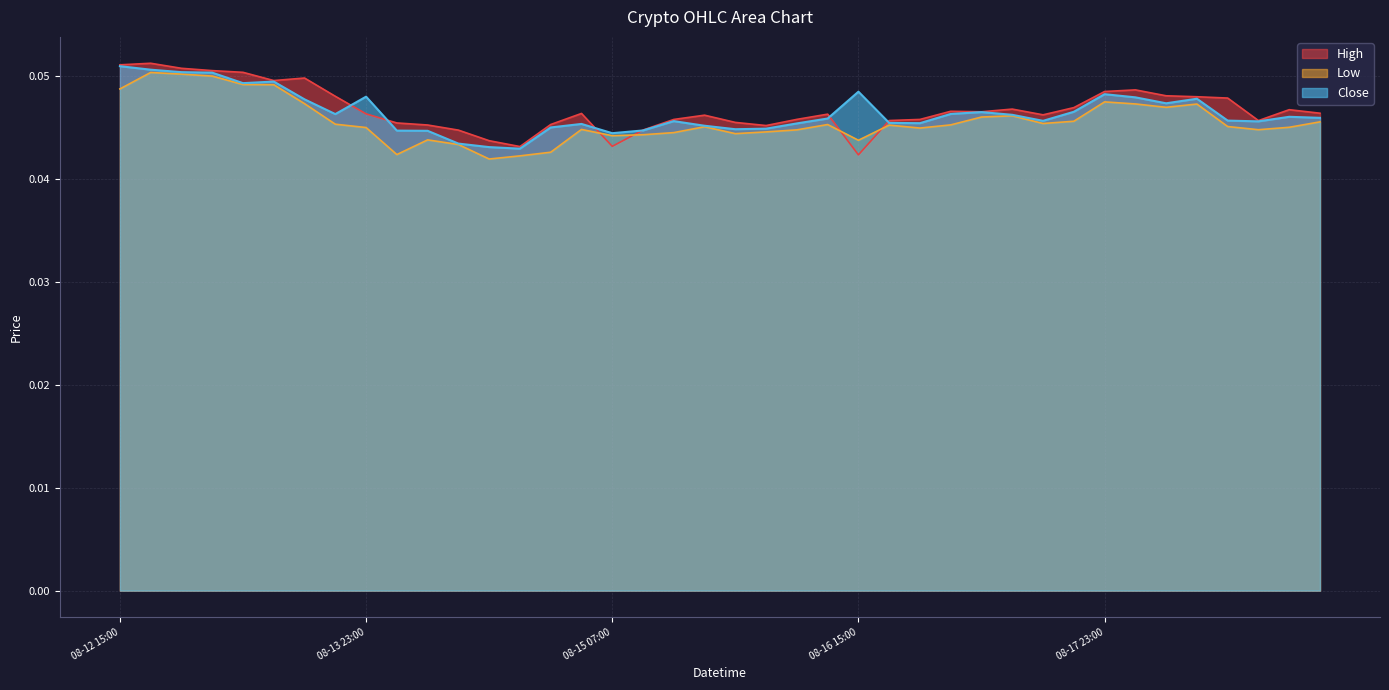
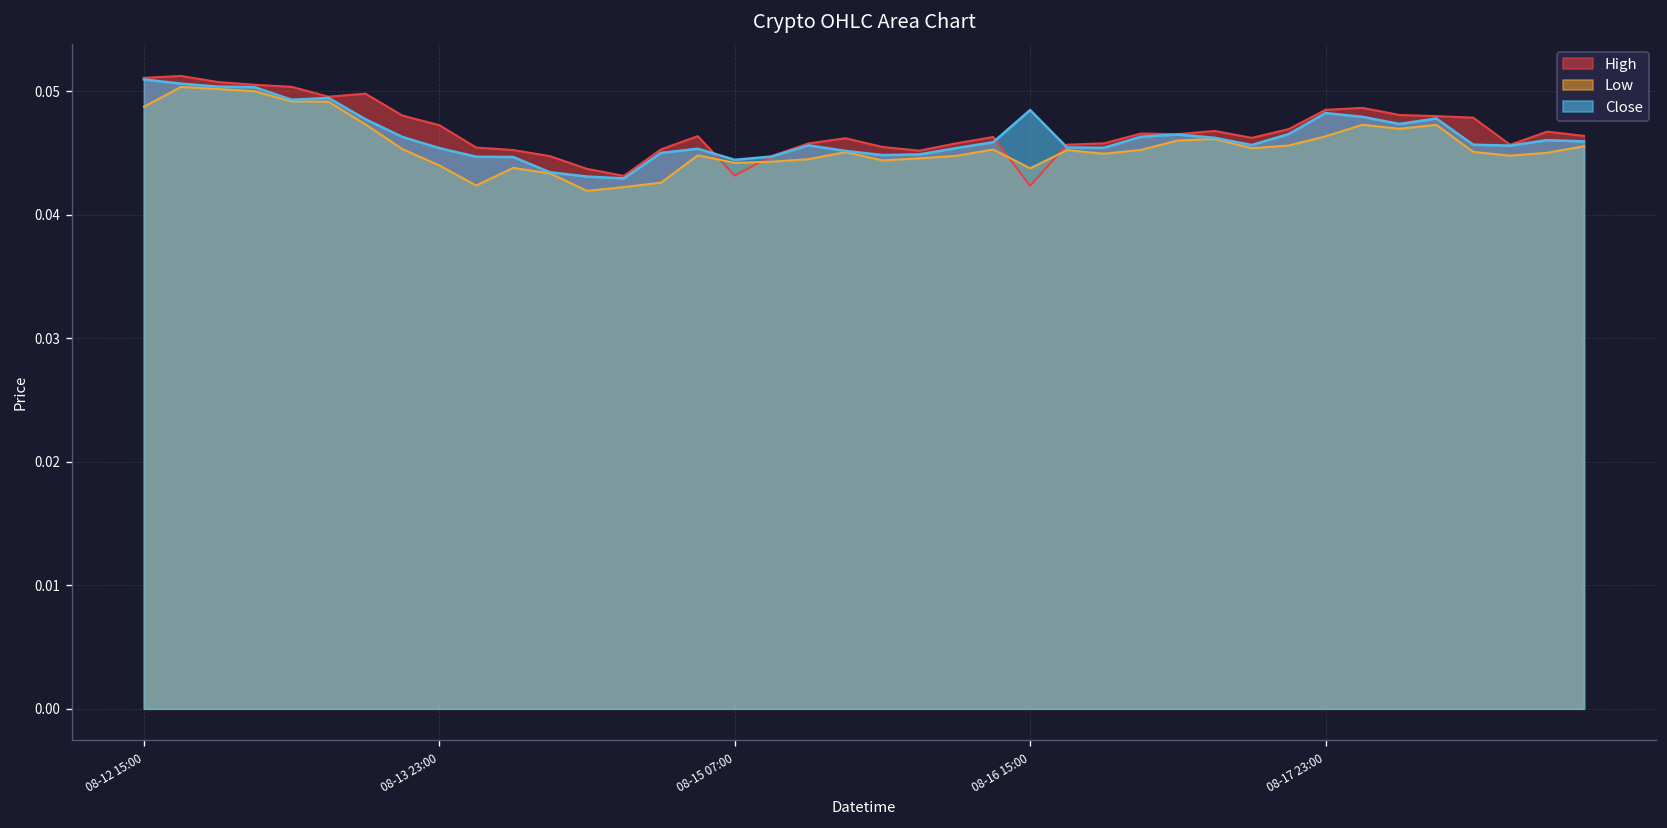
High, 08-13 23:00: 0.0463 -> 0.0473
Low, 08-13 23:00: 0.045 -> 0.044
Close, 08-13 23:00: 0.0480 -> 0.0454
Low, 08-17 23:00: 0.0475 -> 0.0464
